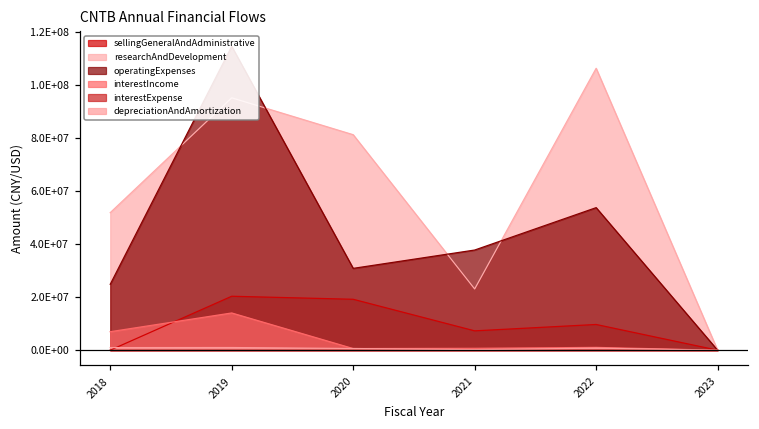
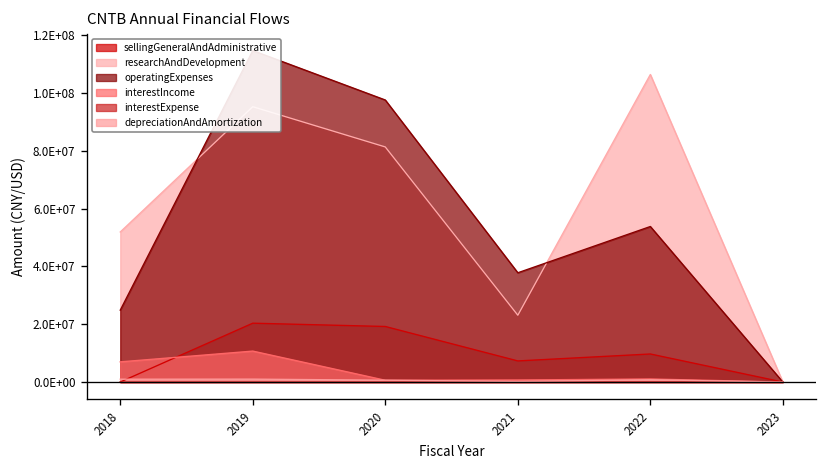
interestIncome, 2019: 14000000 -> 11000000
operatingExpenses, 2020: 31000000 -> 98000000
